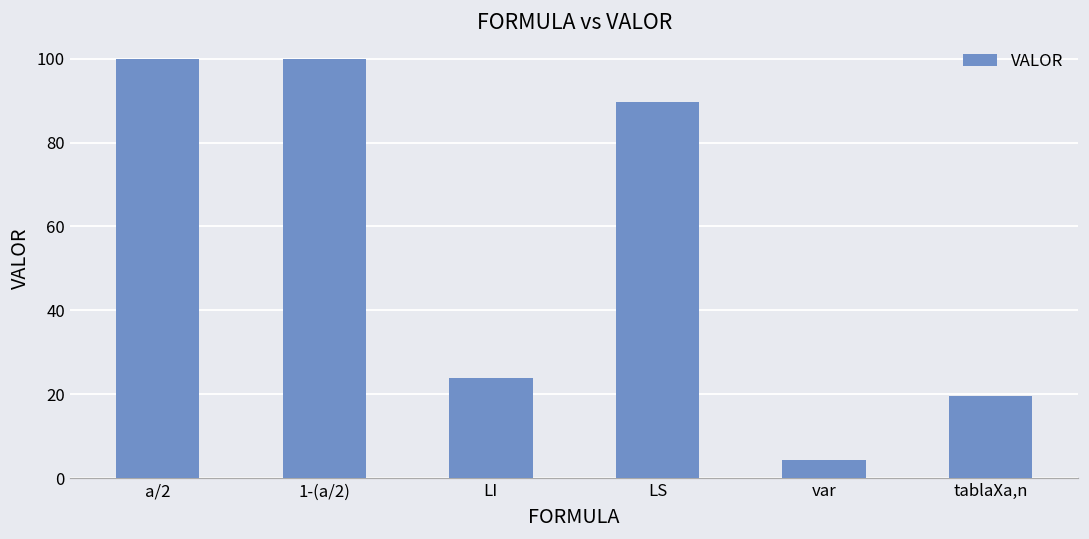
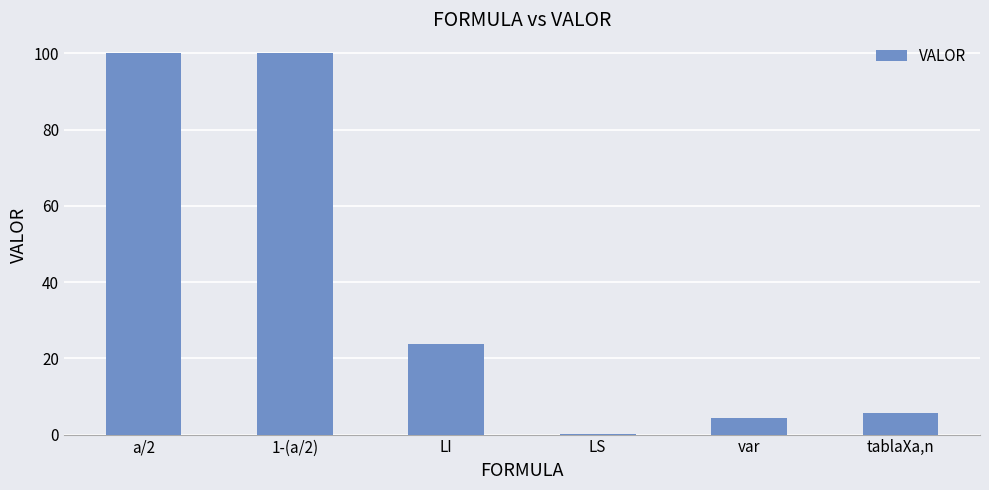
LS: 90 -> 0
tablaXa,n: 20 -> 6
